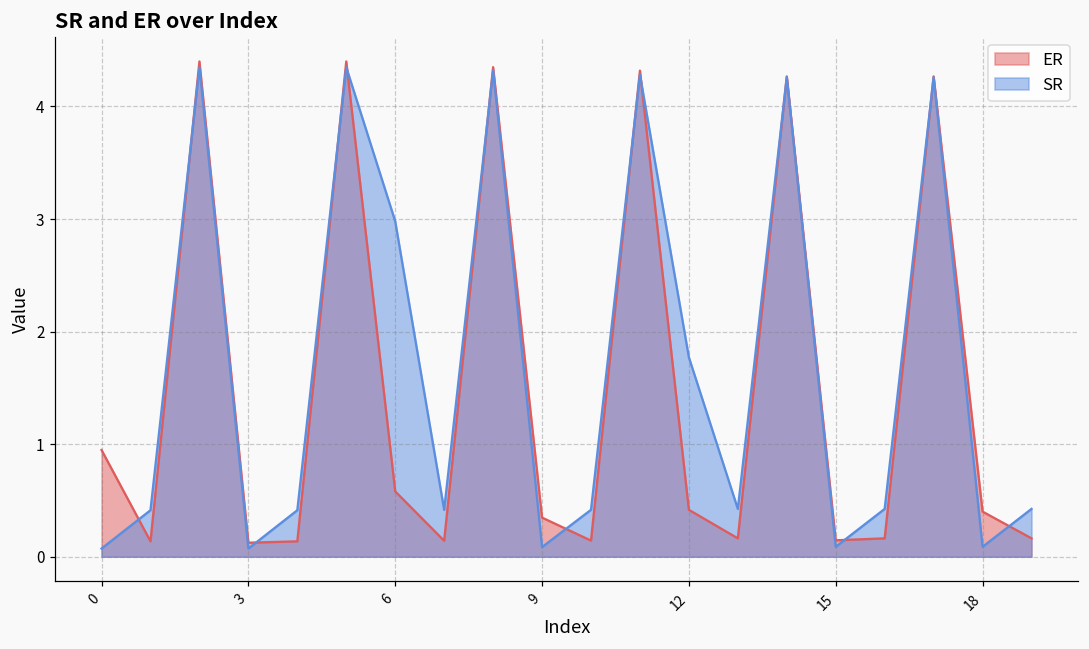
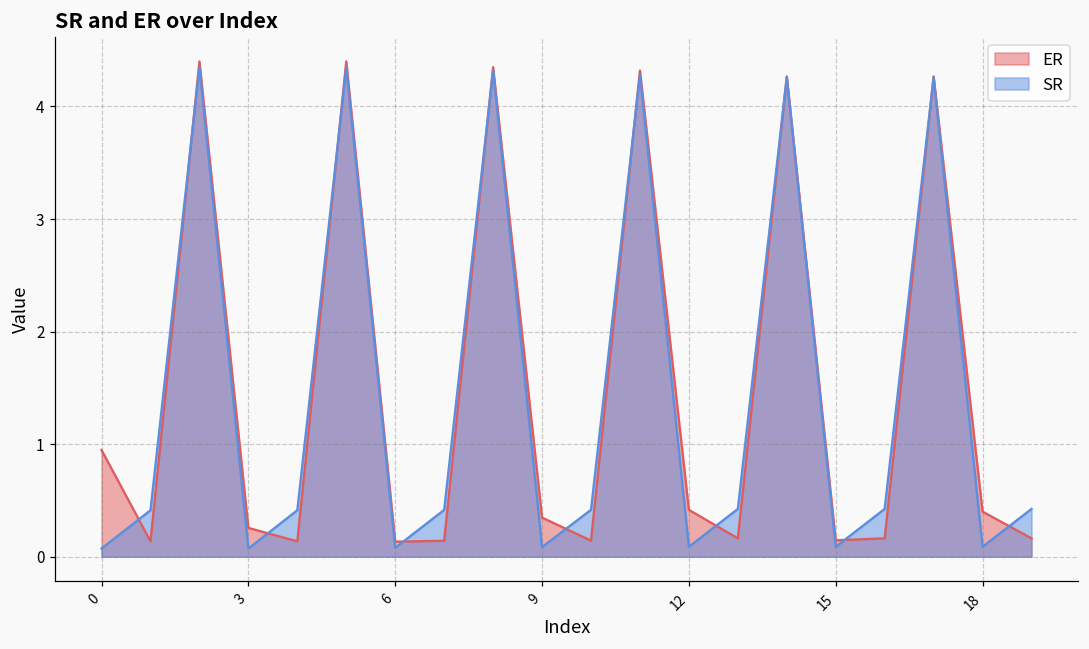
ER, 3: 0.12 -> 0.26
ER, 6: 0.58 -> 0.13
SR, 6: 2.98 -> 0.08
SR, 12: 1.77 -> 0.09
